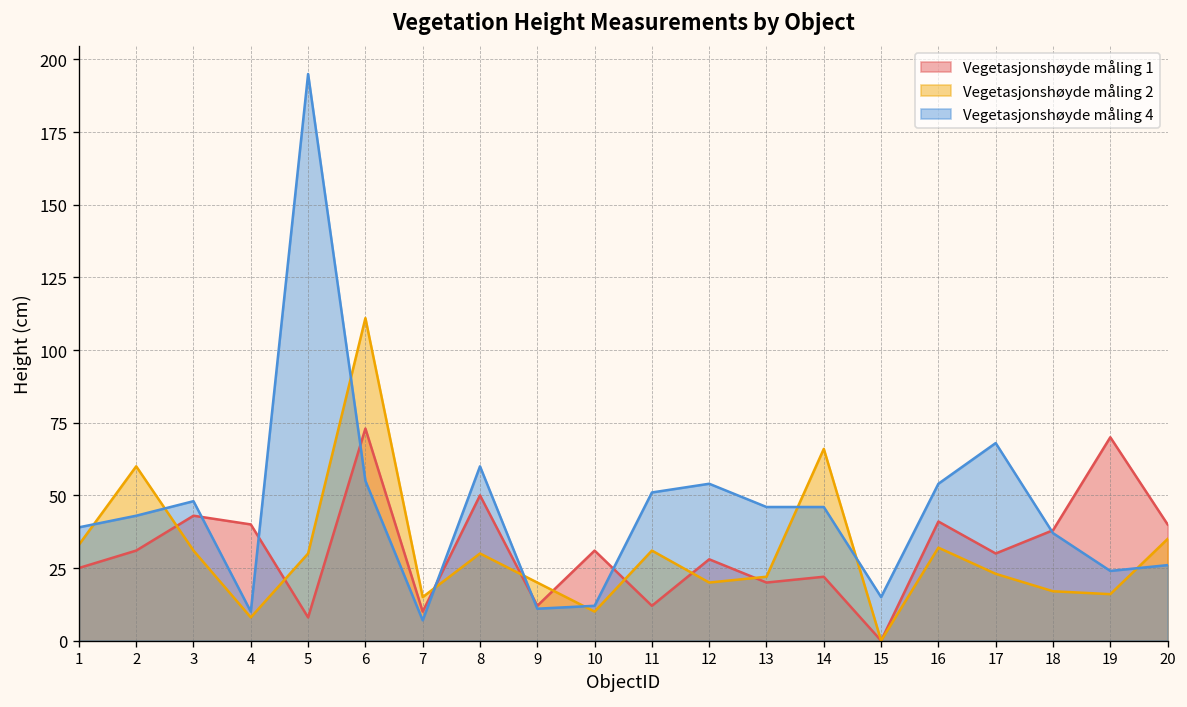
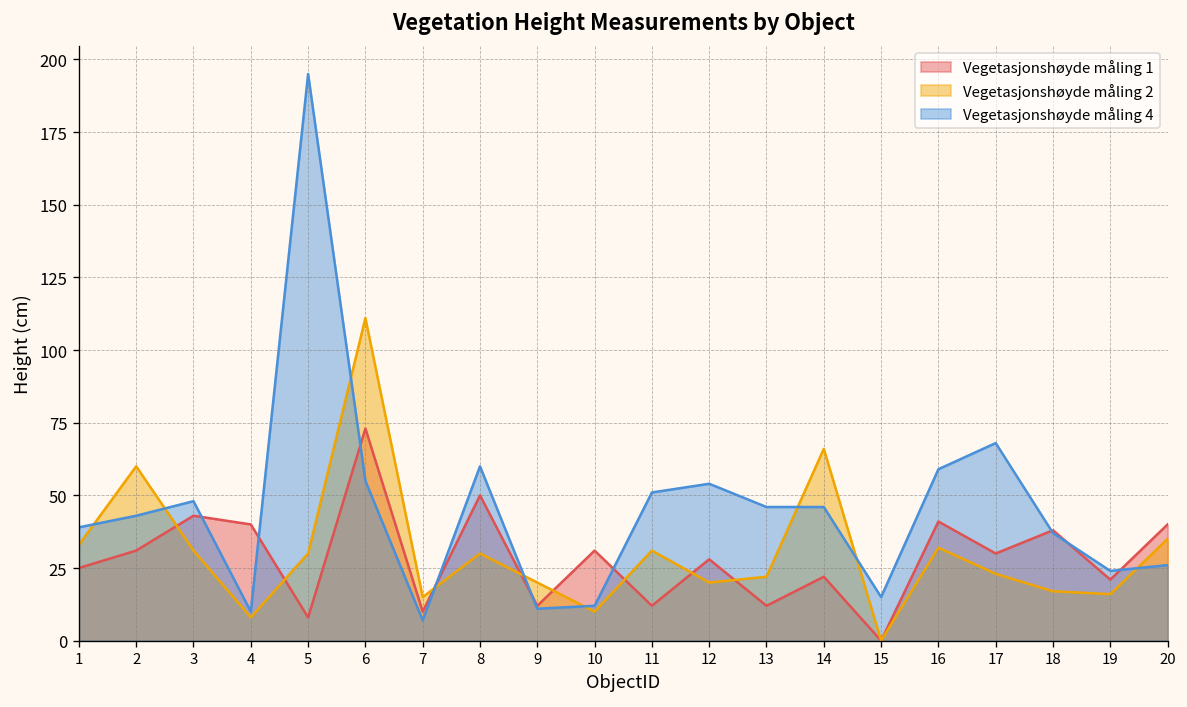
Vegetasjonshøyde måling 1, 13: 20 -> 12
Vegetasjonshøyde måling 4, 16: 54 -> 59
Vegetasjonshøyde måling 1, 19: 70 -> 21
